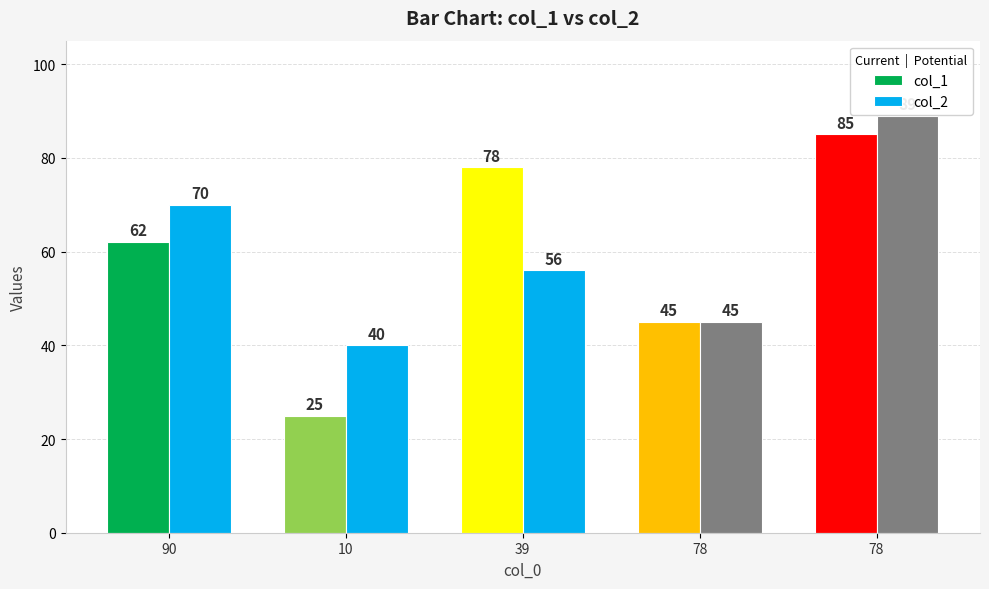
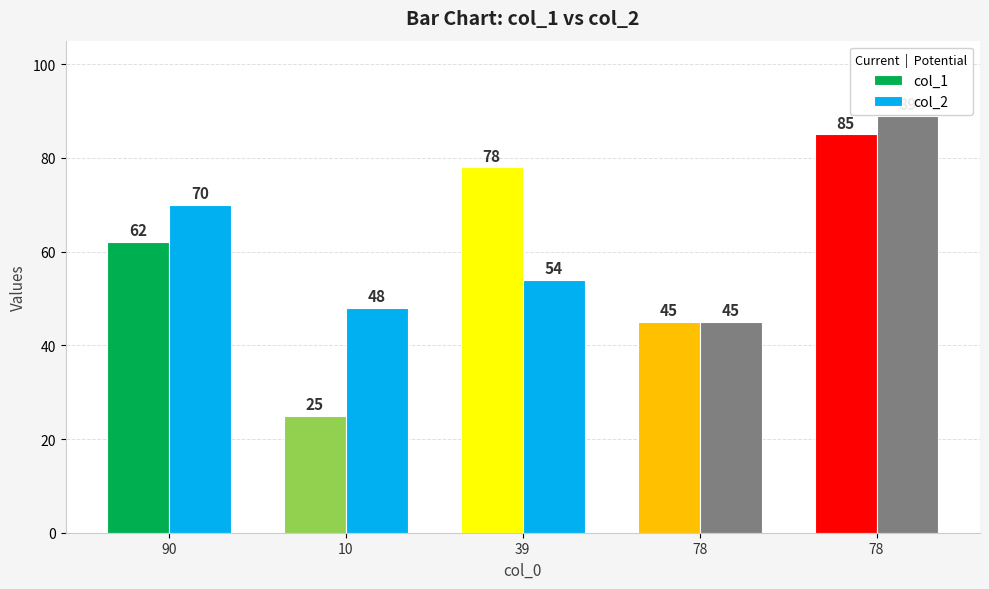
col_2, 10: 40 -> 48
col_2, 39: 56 -> 54
